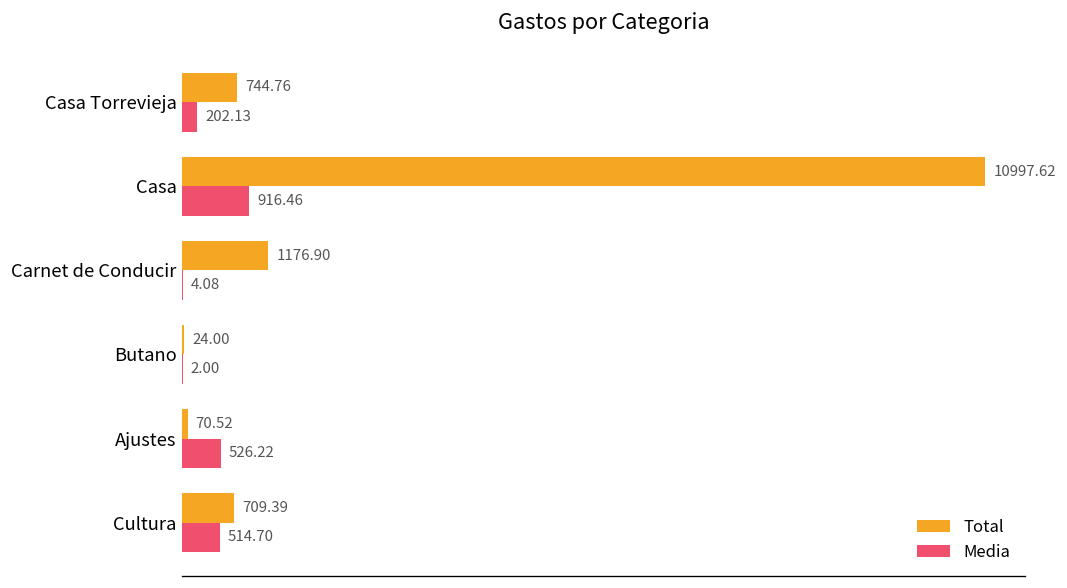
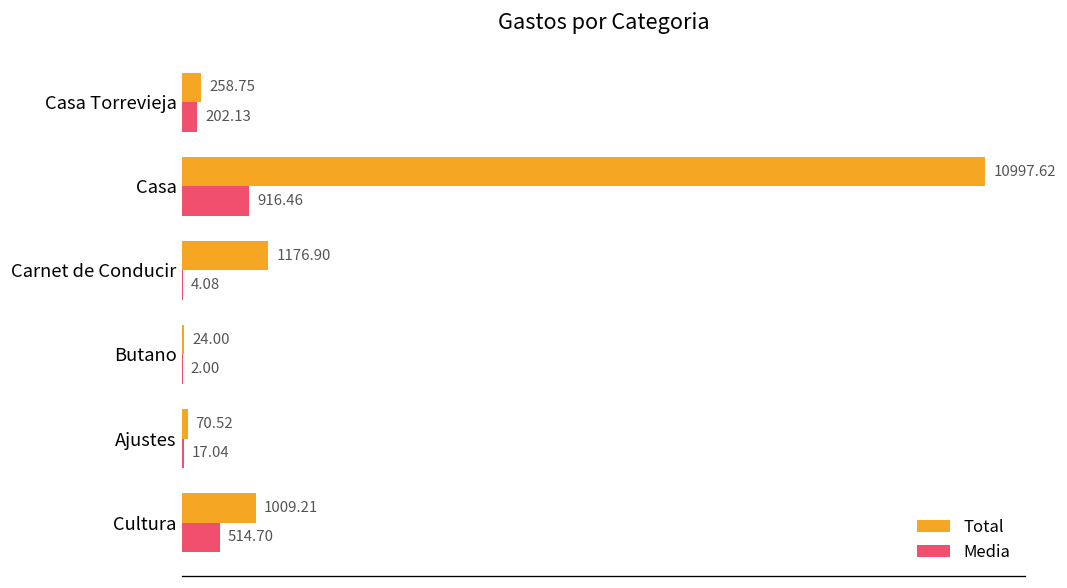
Total, Casa Torrevieja: 744.76 -> 258.75
Media, Ajustes: 526.22 -> 17.04
Total, Cultura: 709.39 -> 1009.21
